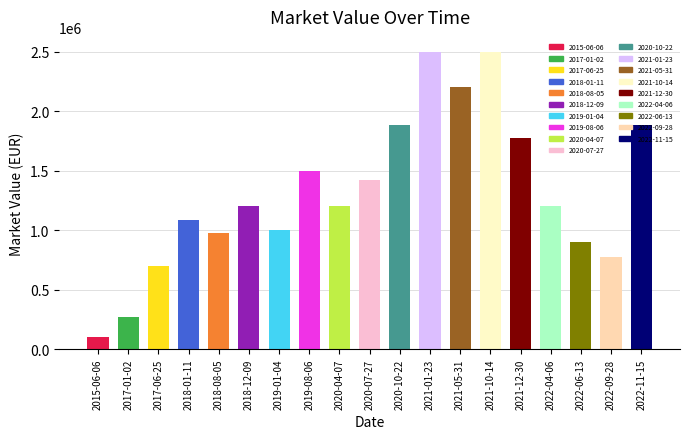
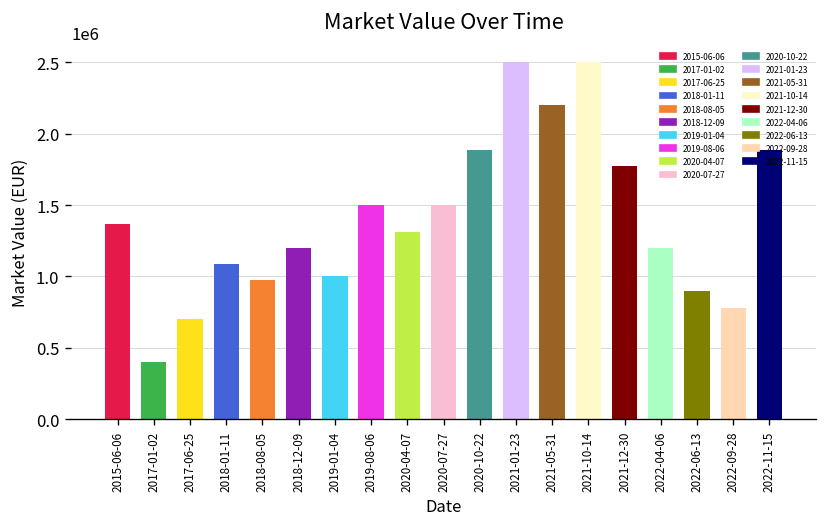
2015-06-06: 100000 -> 1370000
2017-01-02: 270000 -> 400000
2020-04-07: 1200000 -> 1310000
2020-07-27: 1430000 -> 1500000
